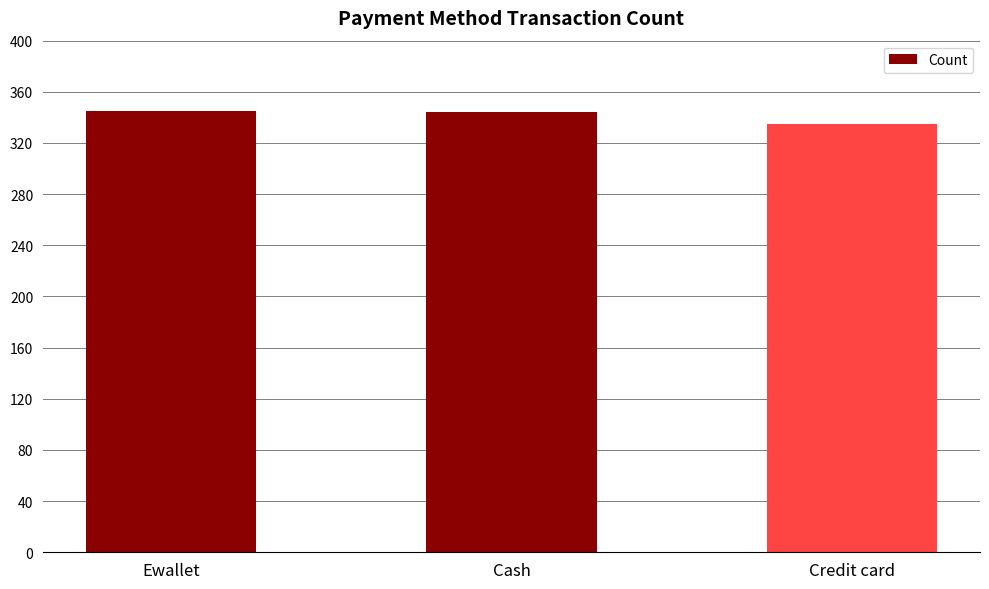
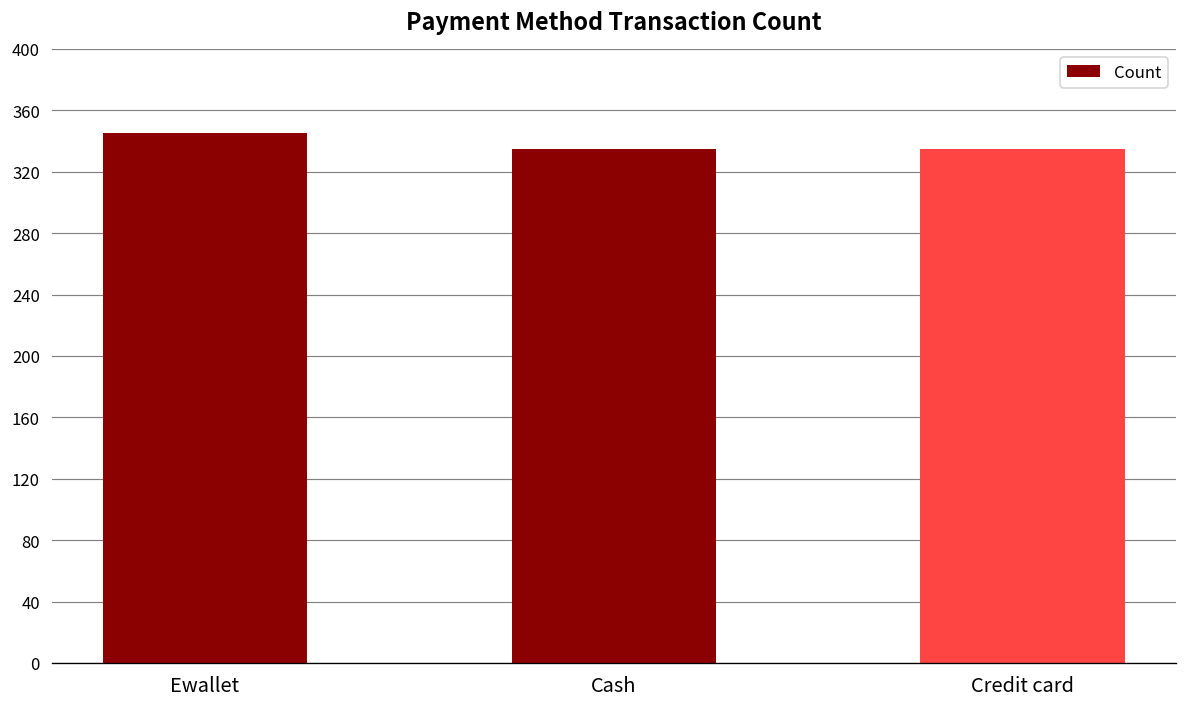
Cash: 344 -> 335
